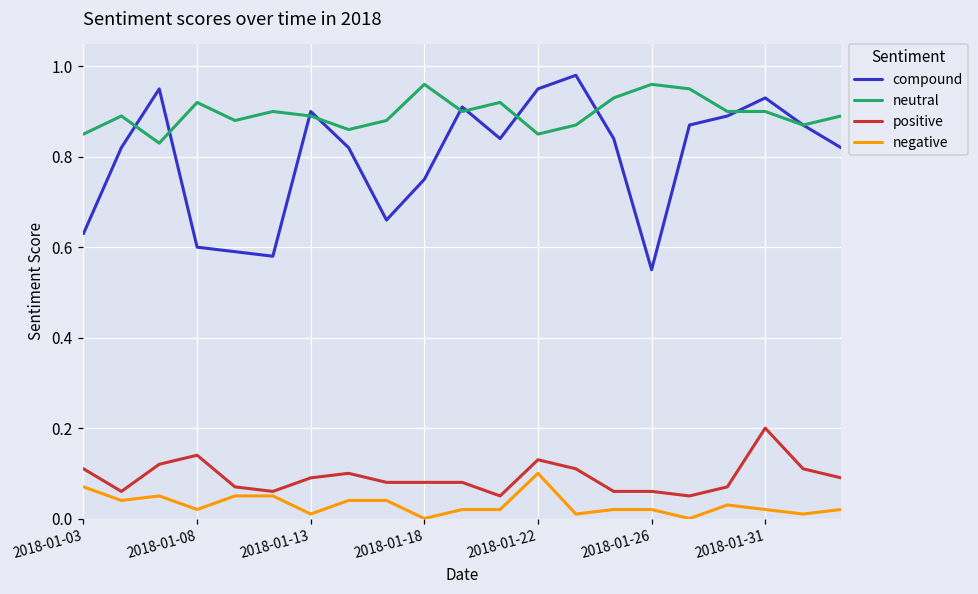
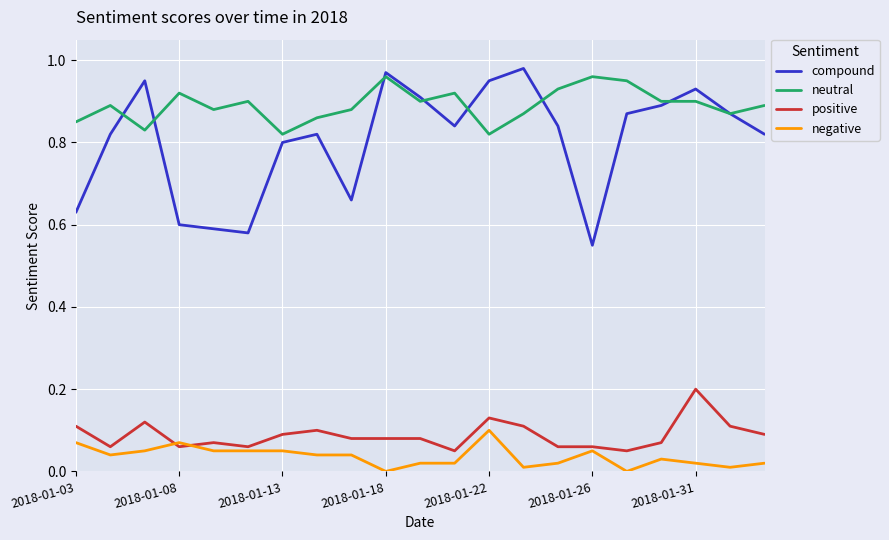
positive, 2018-01-08: 0.14 -> 0.06
negative, 2018-01-08: 0.02 -> 0.07
compound, 2018-01-13: 0.9 -> 0.8
neutral, 2018-01-13: 0.89 -> 0.82
negative, 2018-01-13: 0.01 -> 0.05
compound, 2018-01-18: 0.75 -> 0.97
neutral, 2018-01-22: 0.85 -> 0.82
negative, 2018-01-26: 0.02 -> 0.05
